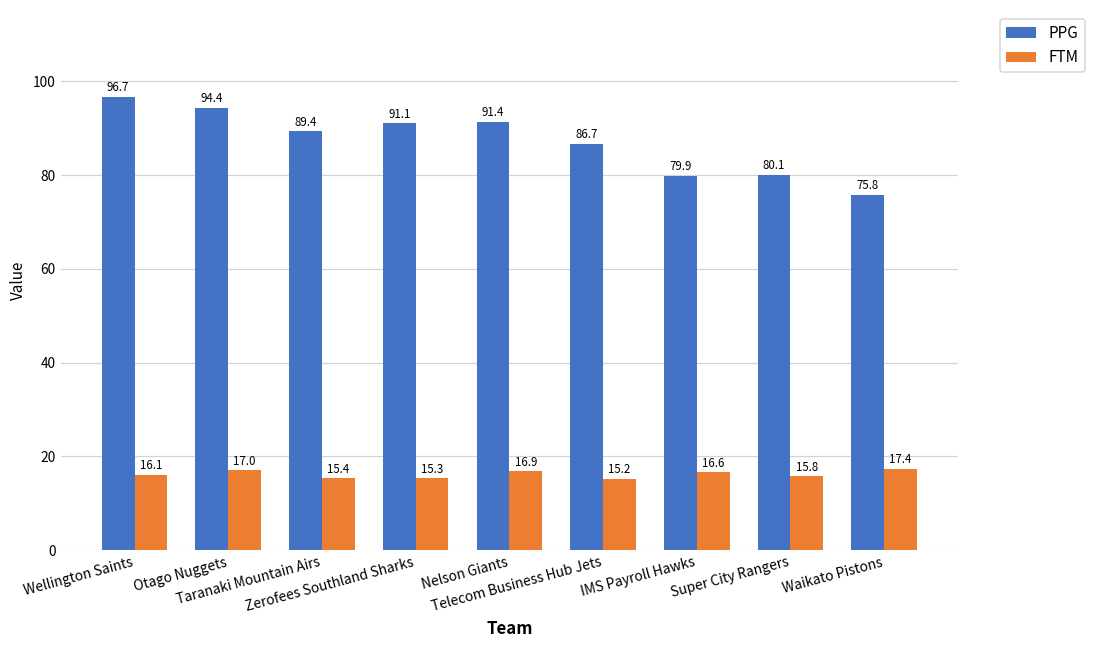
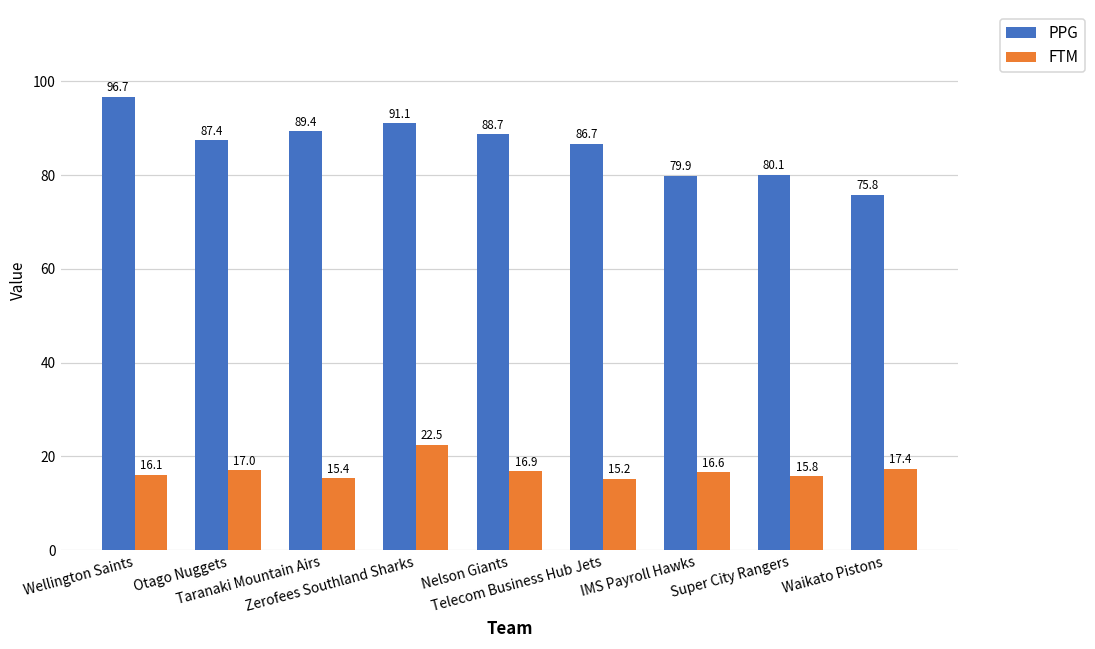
PPG, Otago Nuggets: 94.4 -> 87.4
FTM, Zerofees Southland Sharks: 15.3 -> 22.5
PPG, Nelson Giants: 91.4 -> 88.7
